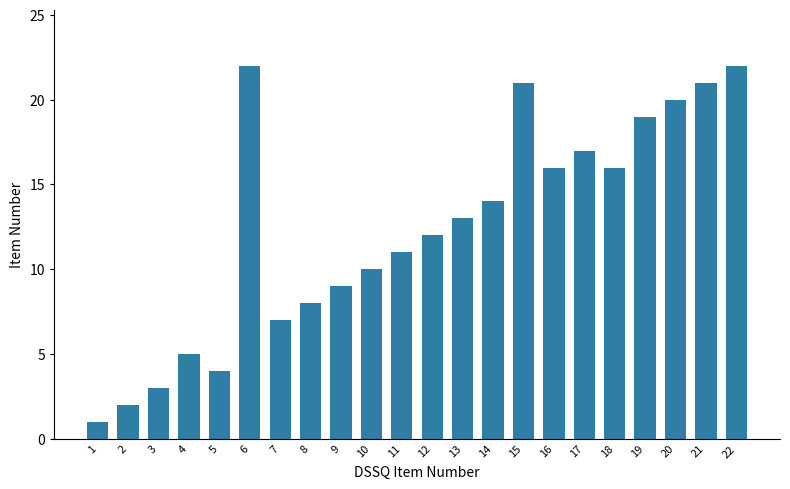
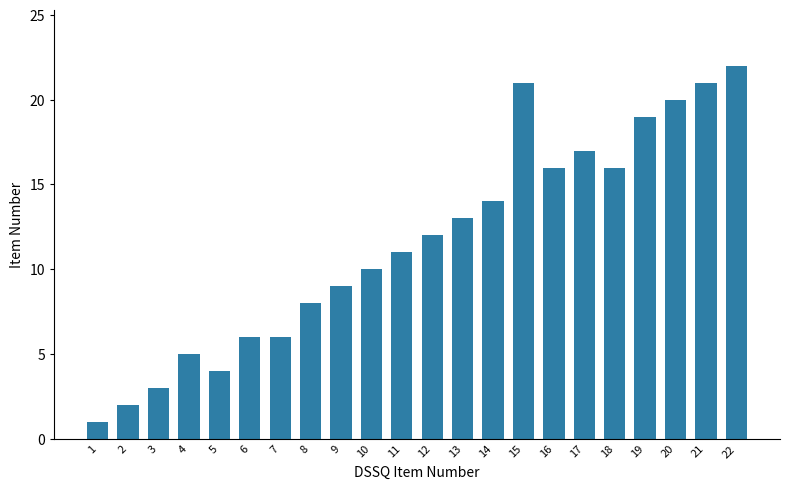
6: 22 -> 6
7: 7 -> 6
